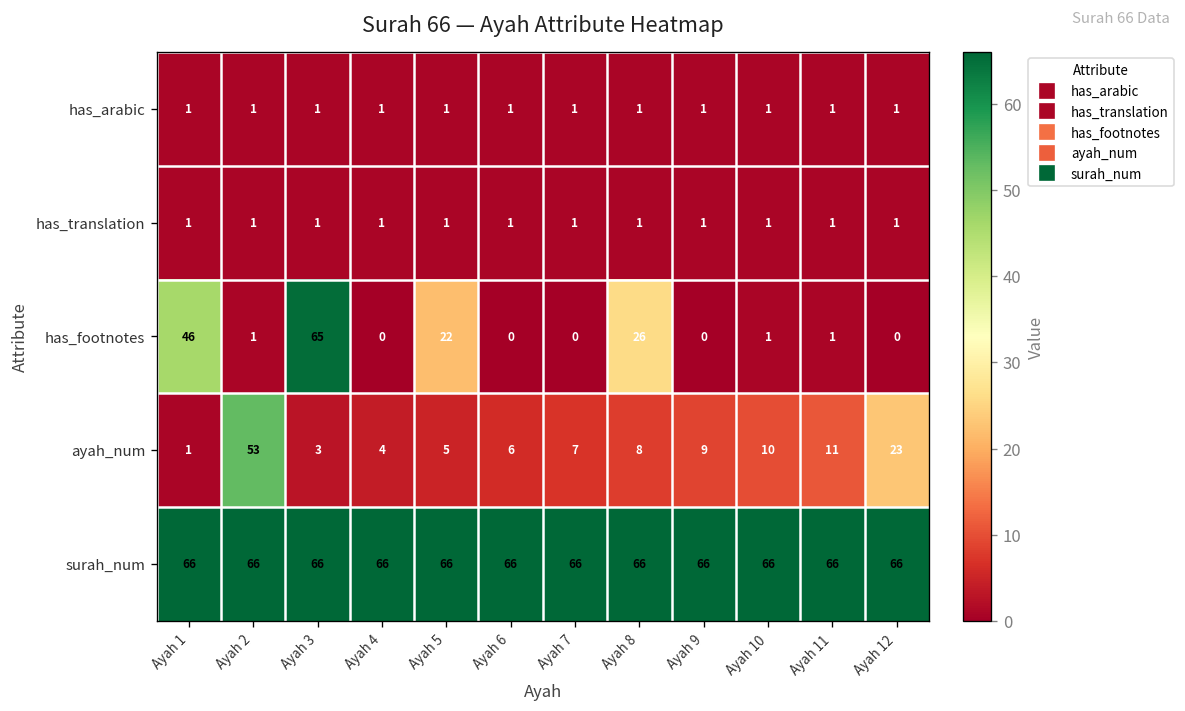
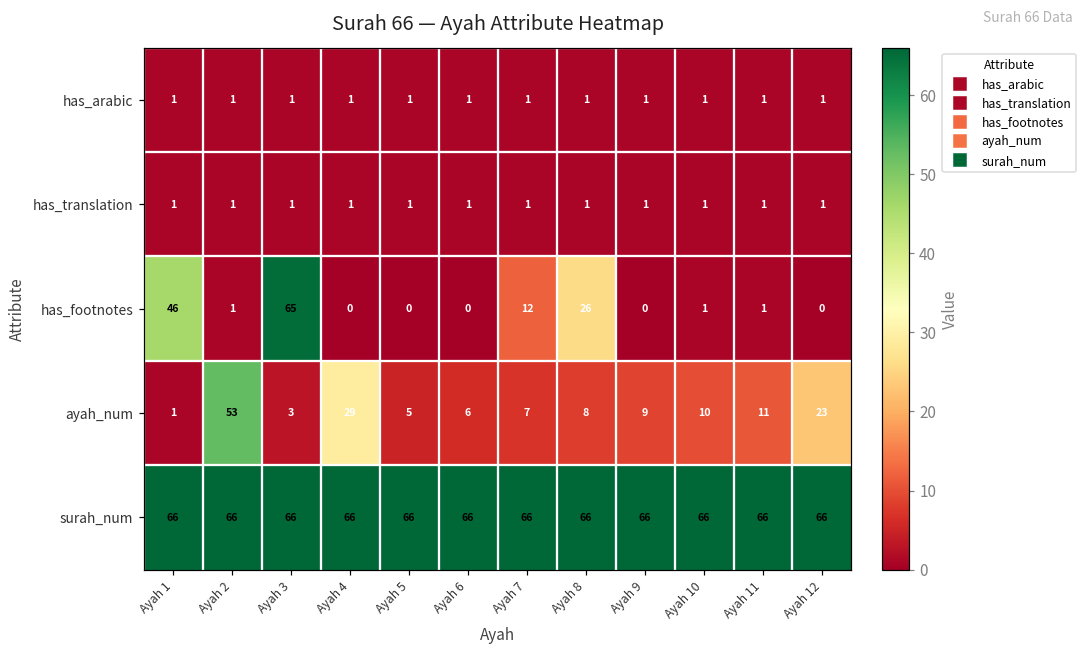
has_footnotes, Ayah 5: 22 -> 0
has_footnotes, Ayah 7: 0 -> 12
ayah_num, Ayah 4: 4 -> 29
